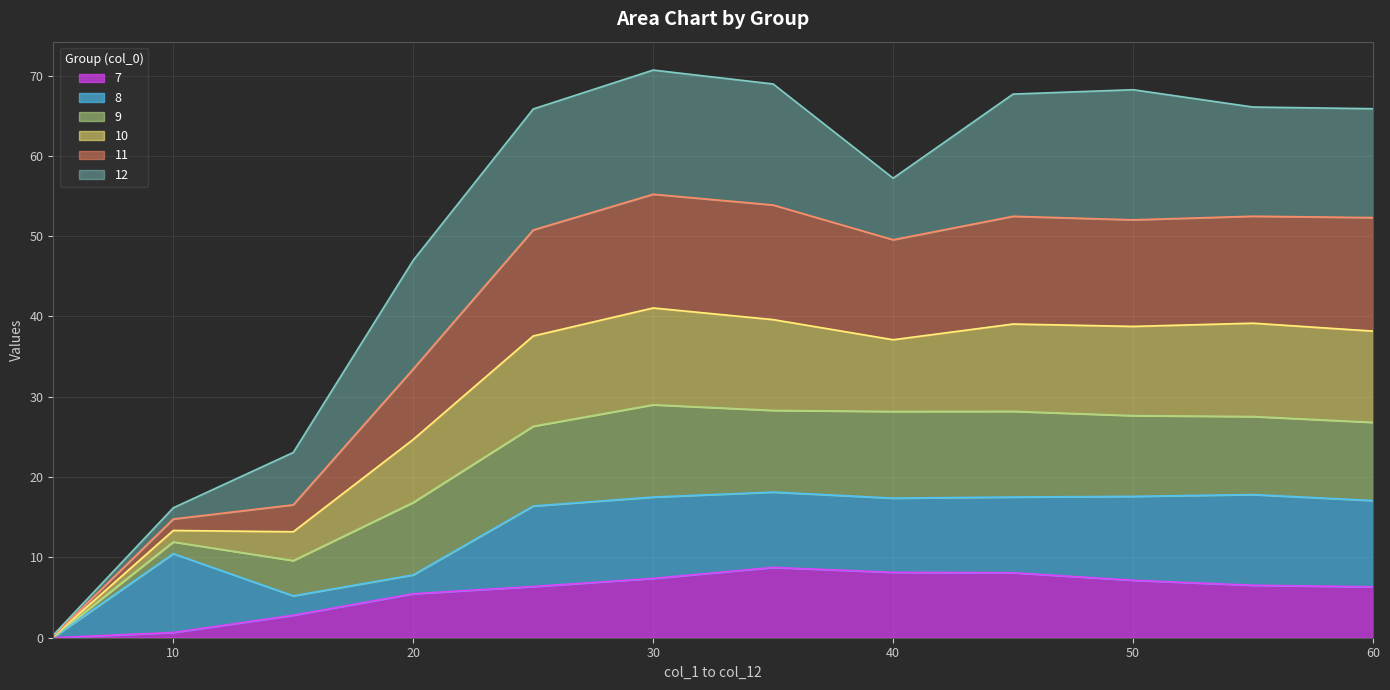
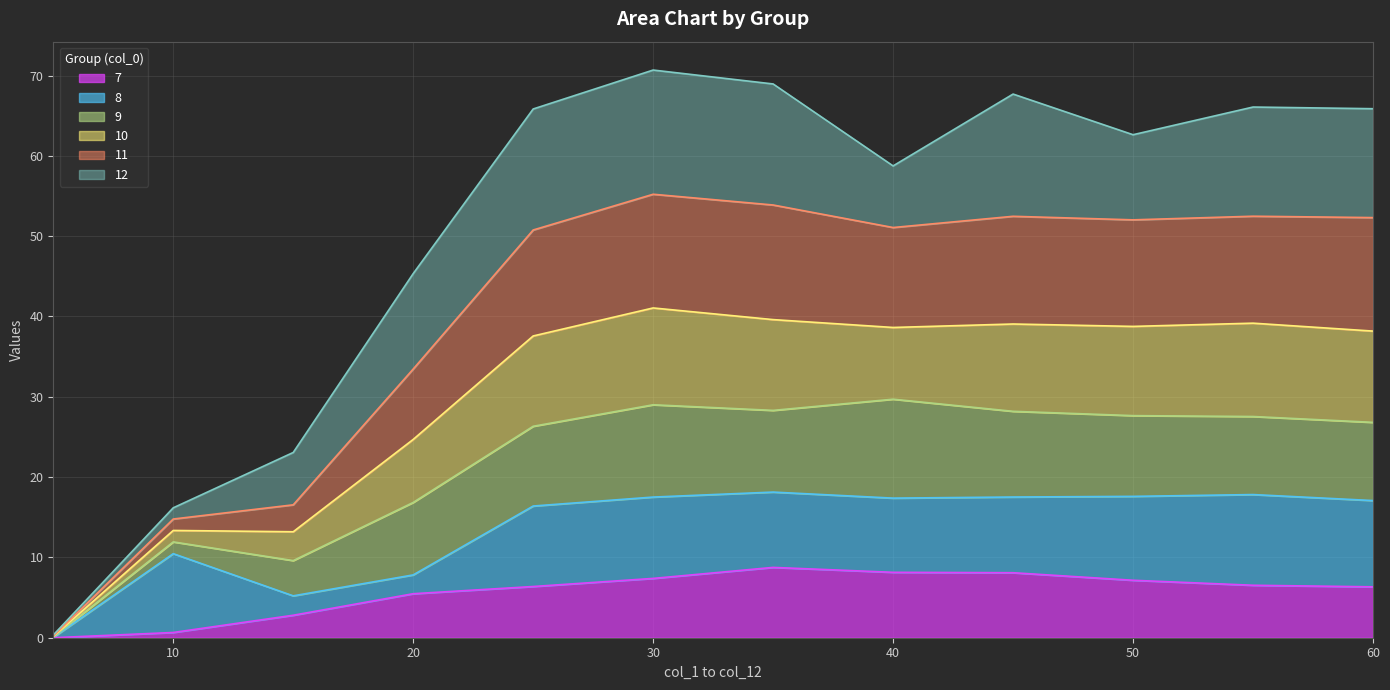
12, 20: 14 -> 12
9, 40: 11 -> 12
12, 50: 16 -> 11
